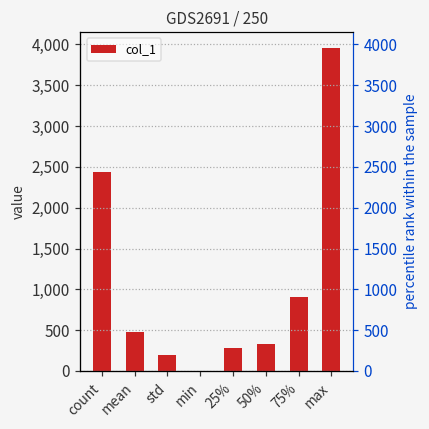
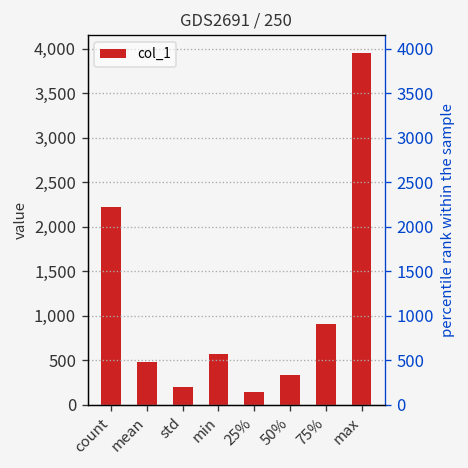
count: 2,400 -> 2,200
min: 0 -> 600
25%: 300 -> 100
